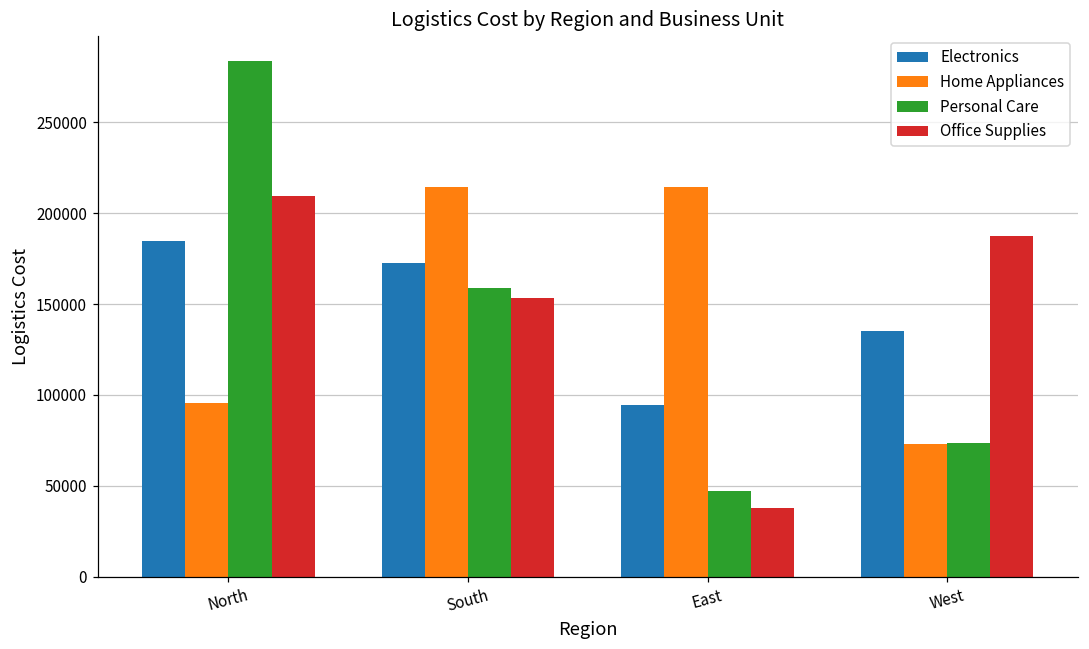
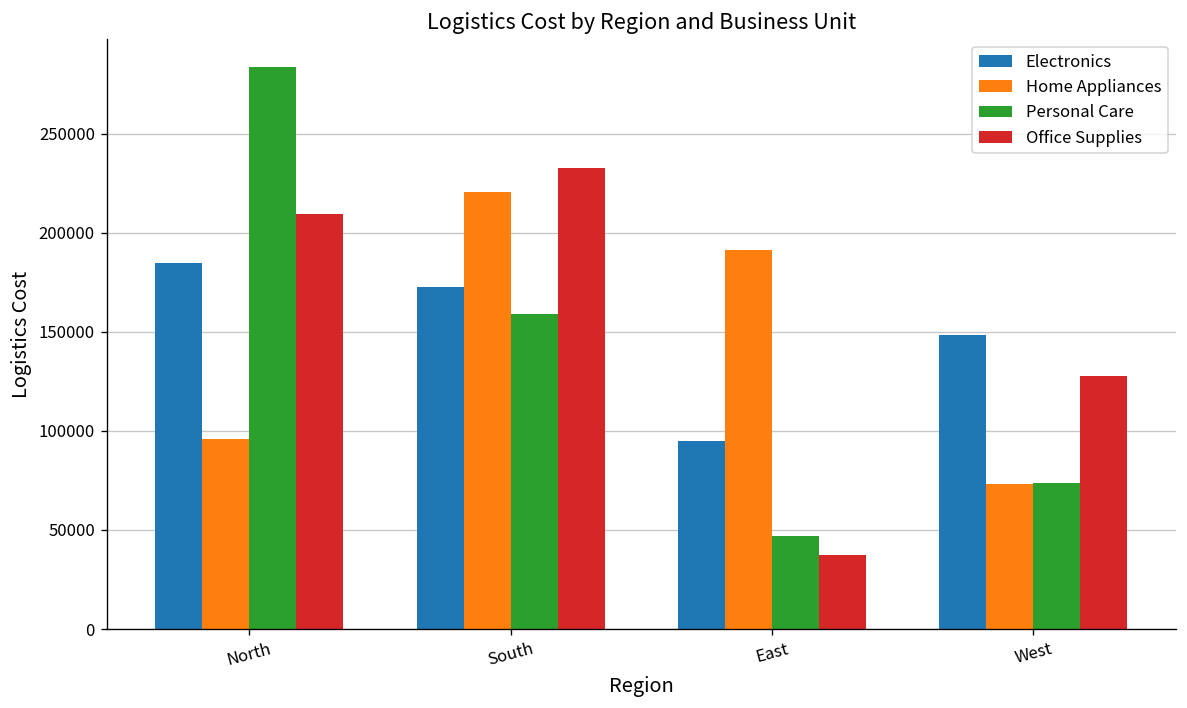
Home Appliances, South: 214000 -> 220000
Office Supplies, South: 153000 -> 233000
Home Appliances, East: 214000 -> 192000
Electronics, West: 135000 -> 148000
Office Supplies, West: 188000 -> 128000
